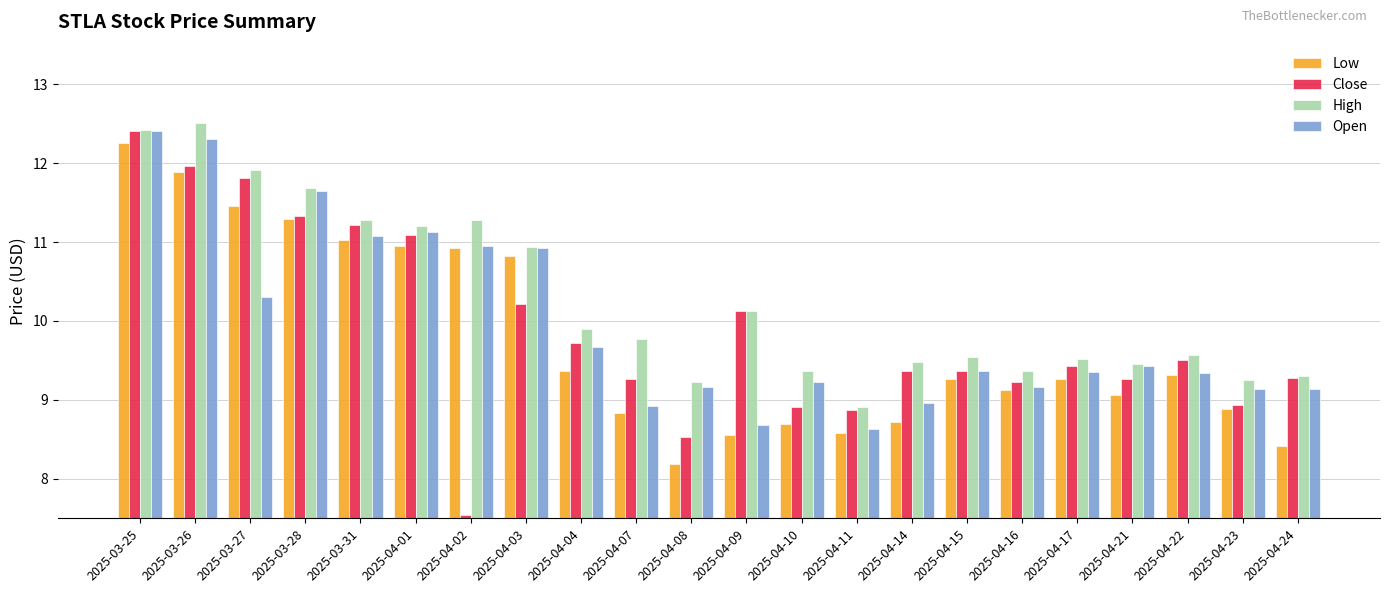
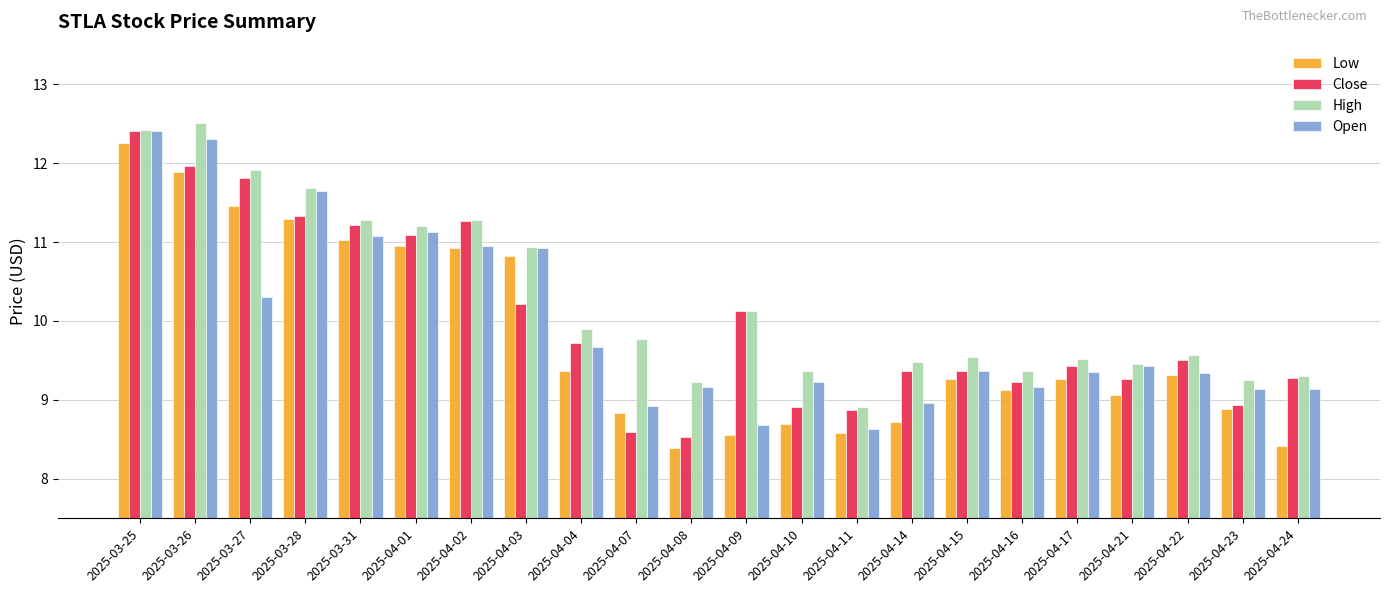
Close, 2025-04-02: 7.5 -> 11.3
Close, 2025-04-07: 9.3 -> 8.6
Low, 2025-04-08: 8.2 -> 8.4
